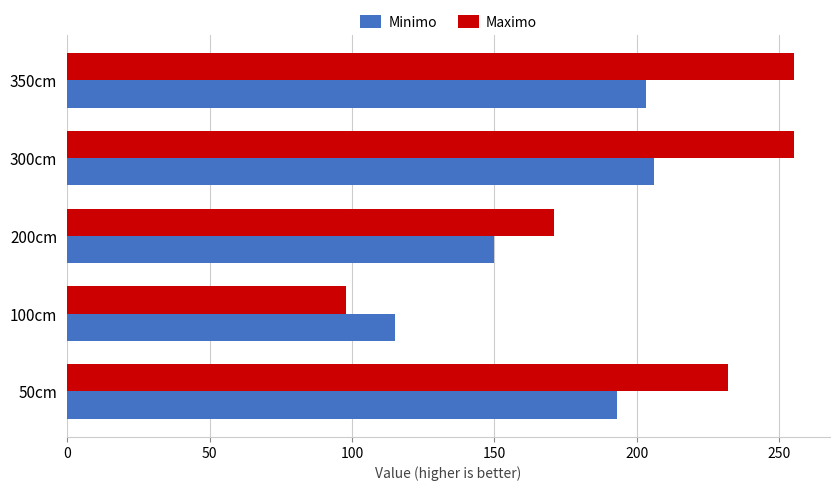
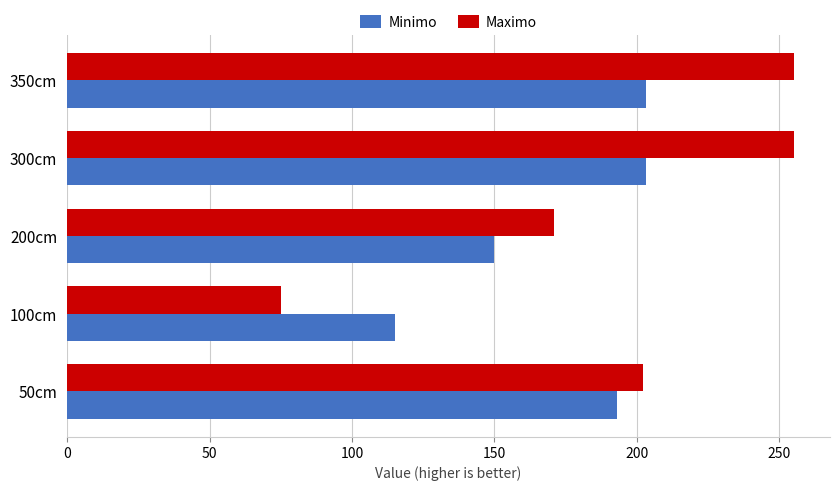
Minimo, 300cm: 206 -> 203
Maximo, 100cm: 98 -> 75
Maximo, 50cm: 232 -> 202
